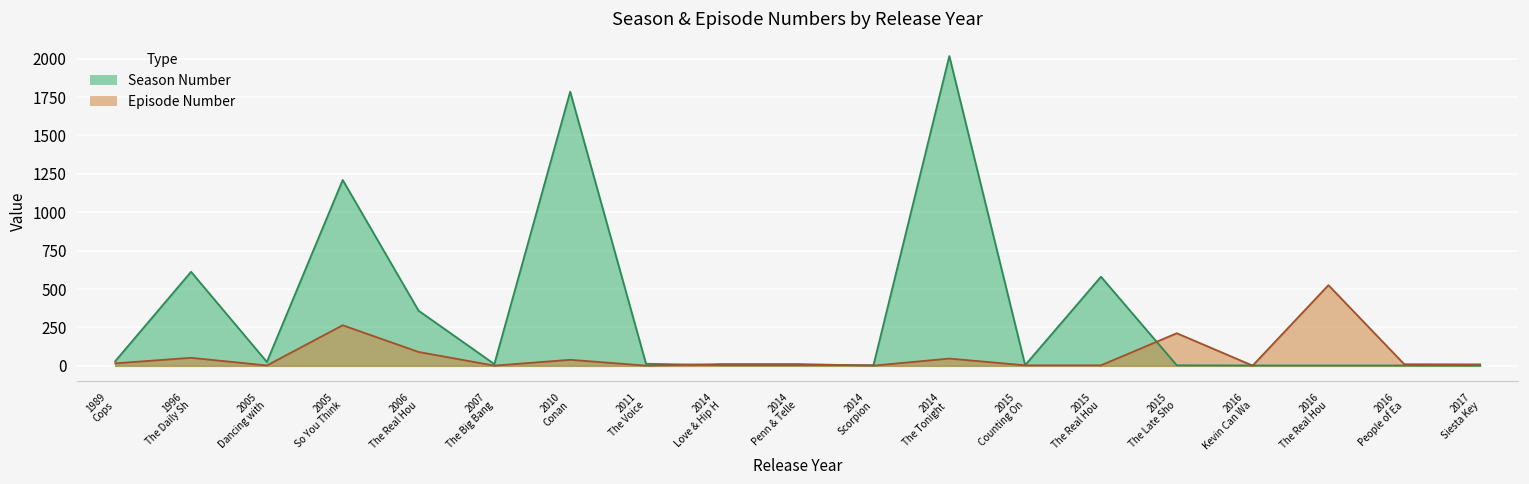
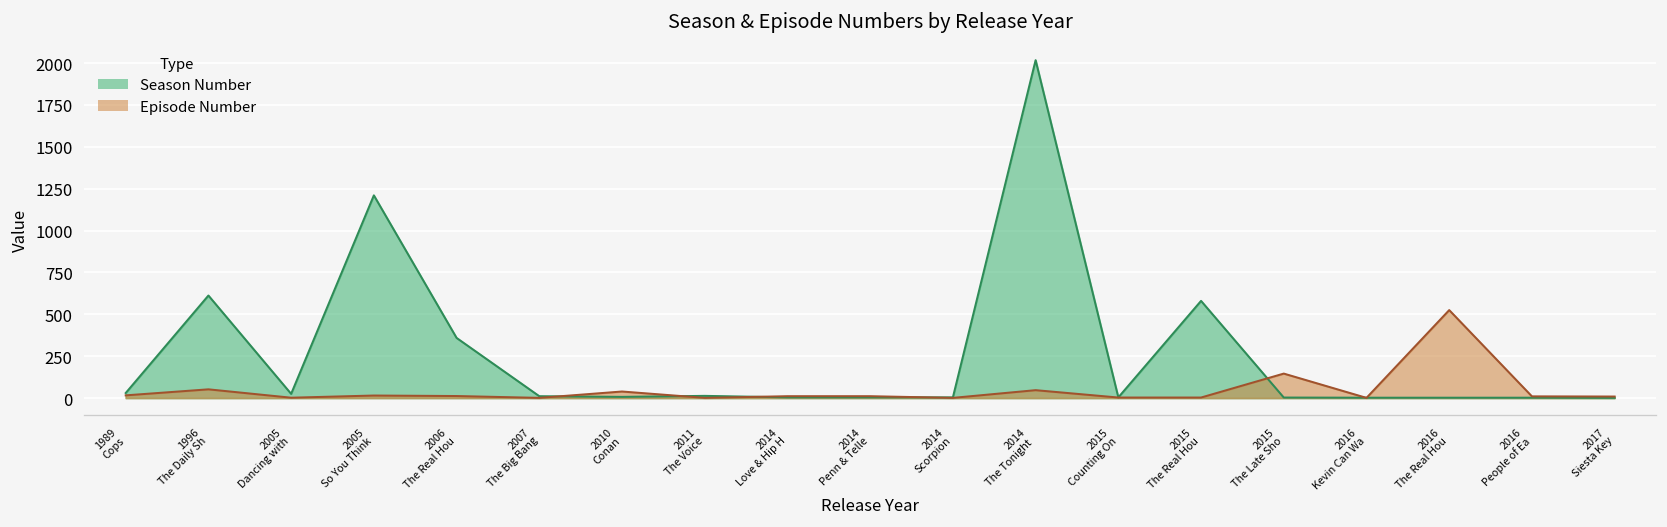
Episode Number, 2005 So You Think: 260 -> 20
Episode Number, 2006 The Real Hou: 90 -> 10
Season Number, 2010 Conan: 1790 -> 10
Episode Number, 2015 The Late Sho: 210 -> 150
